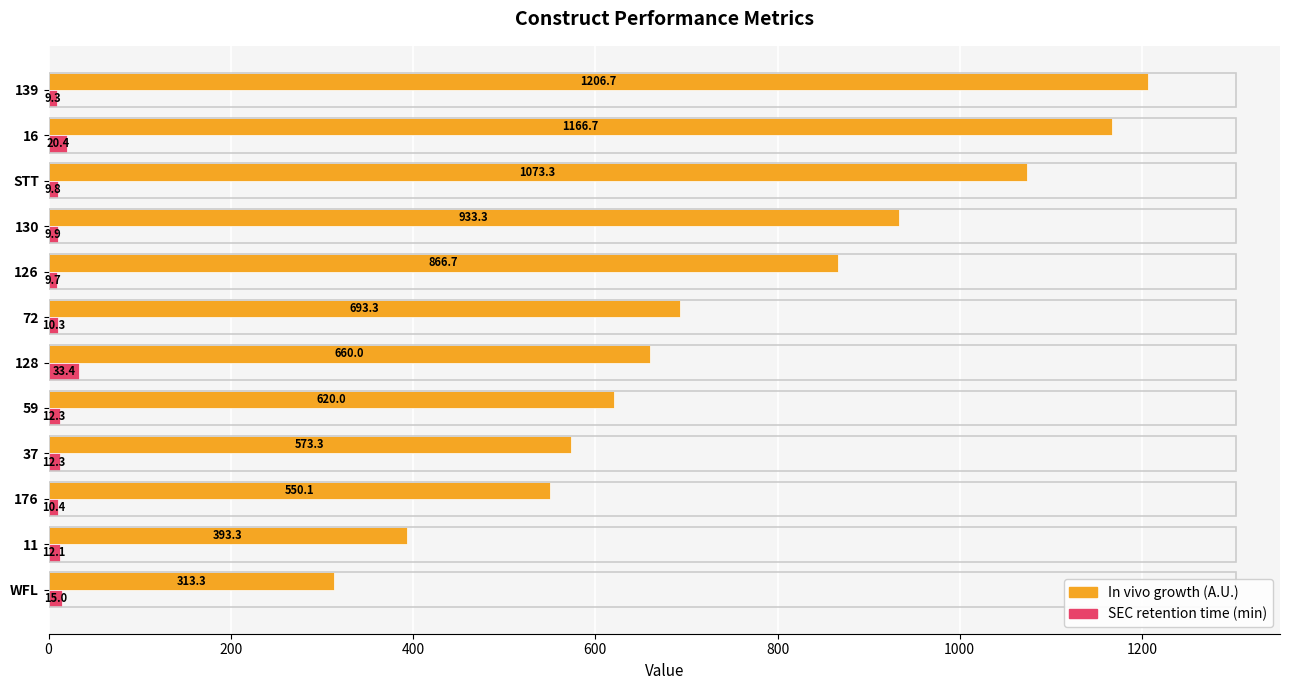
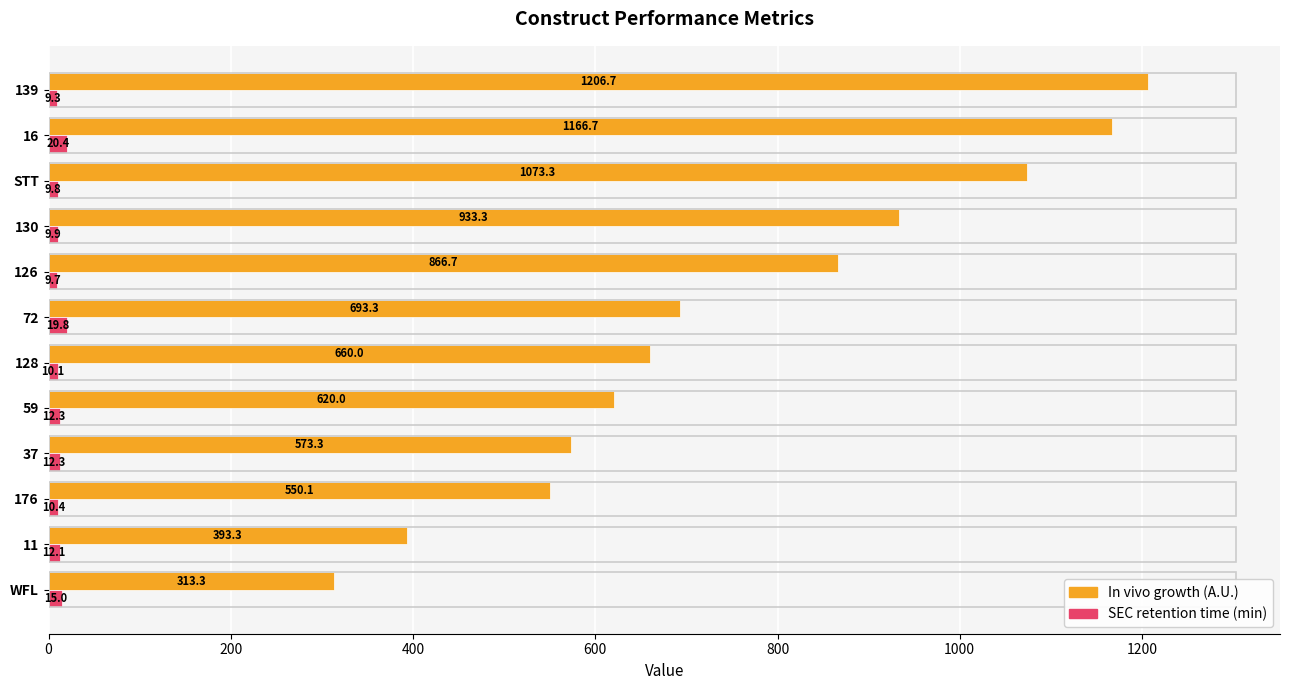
SEC retention time (min), 72: 10.3 -> 19.8
SEC retention time (min), 128: 33.4 -> 10.1
